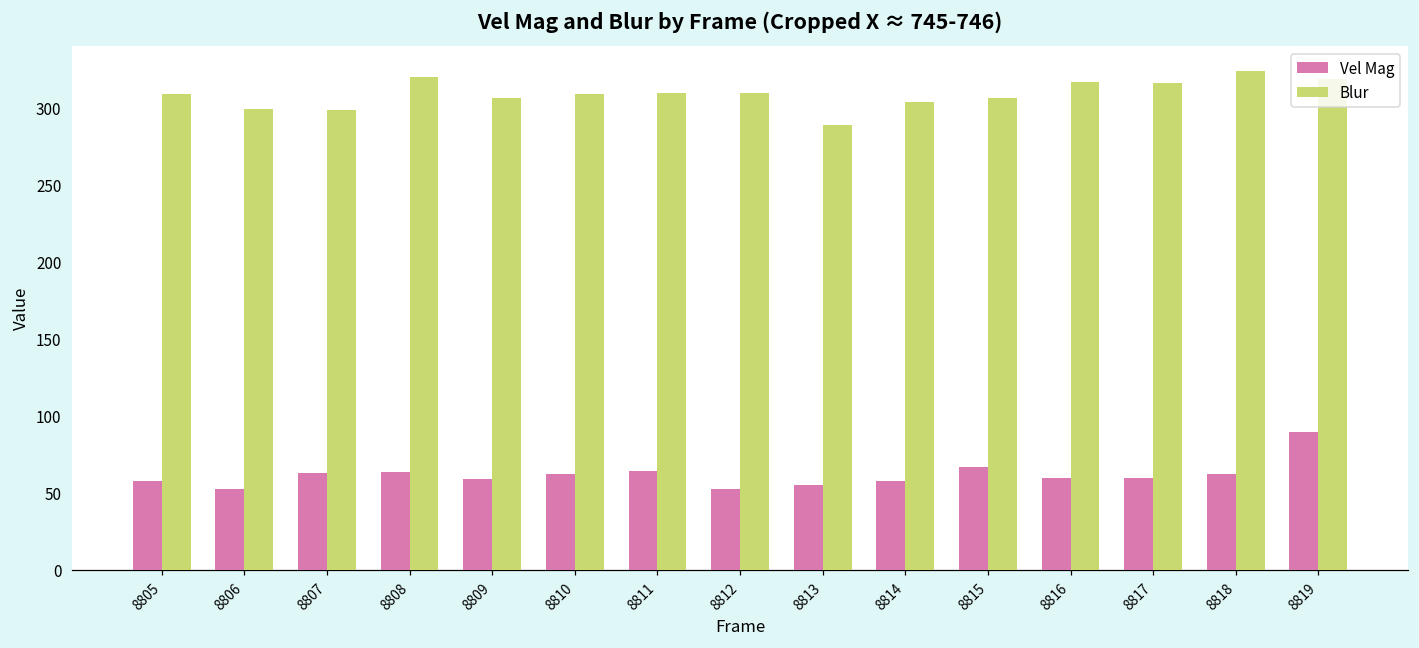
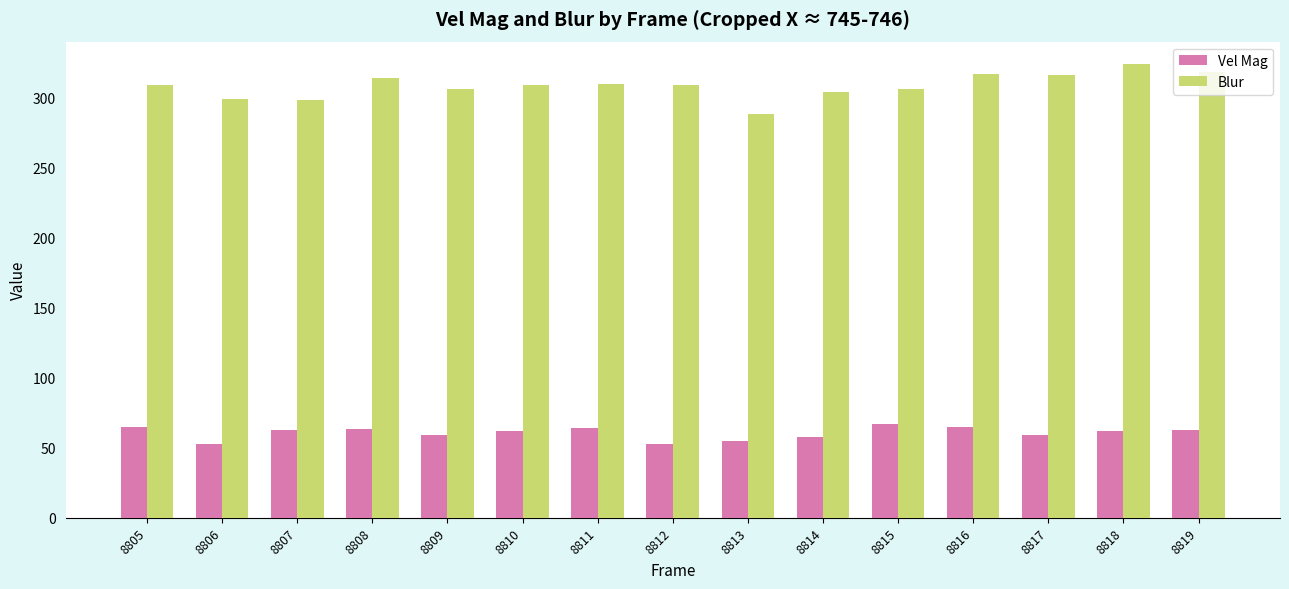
Vel Mag, 8805: 58 -> 65
Blur, 8808: 320 -> 314
Vel Mag, 8816: 59 -> 65
Vel Mag, 8819: 89 -> 63
